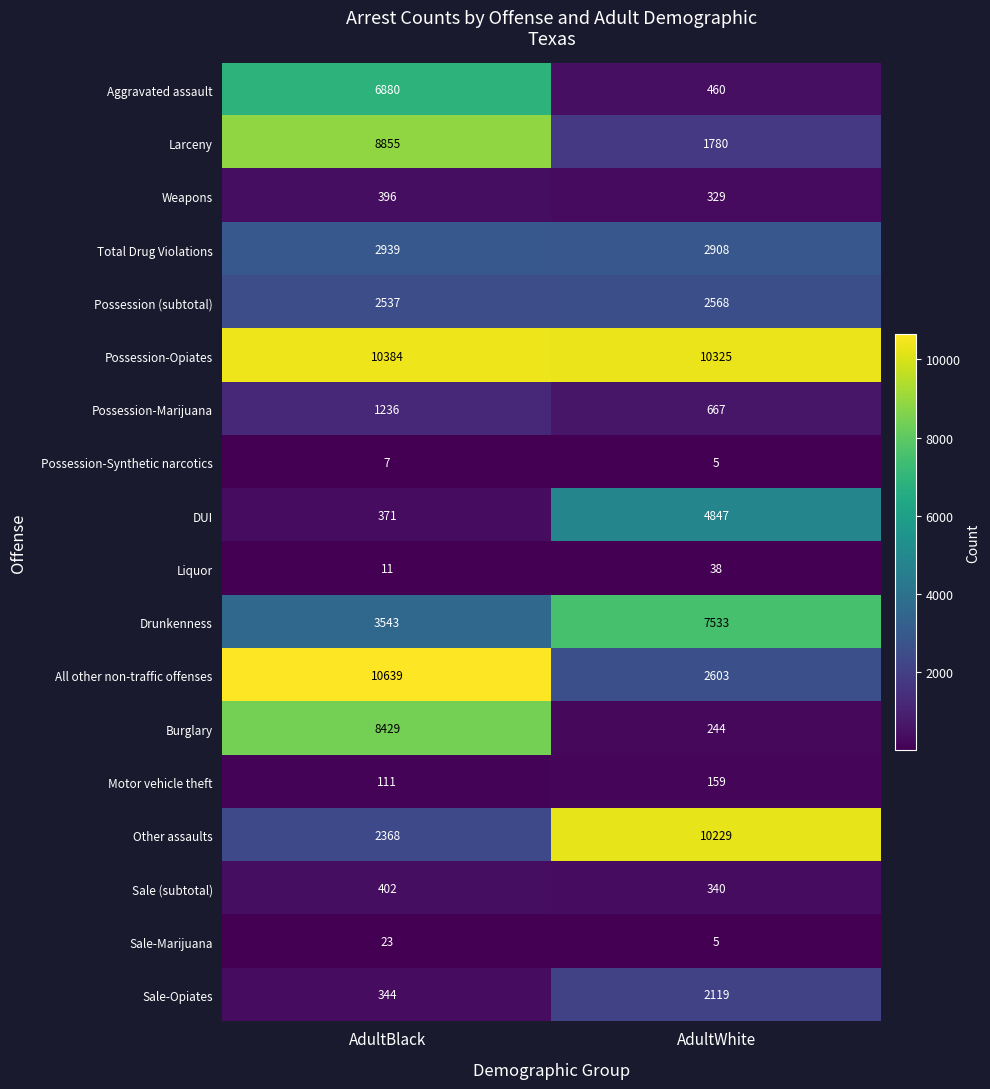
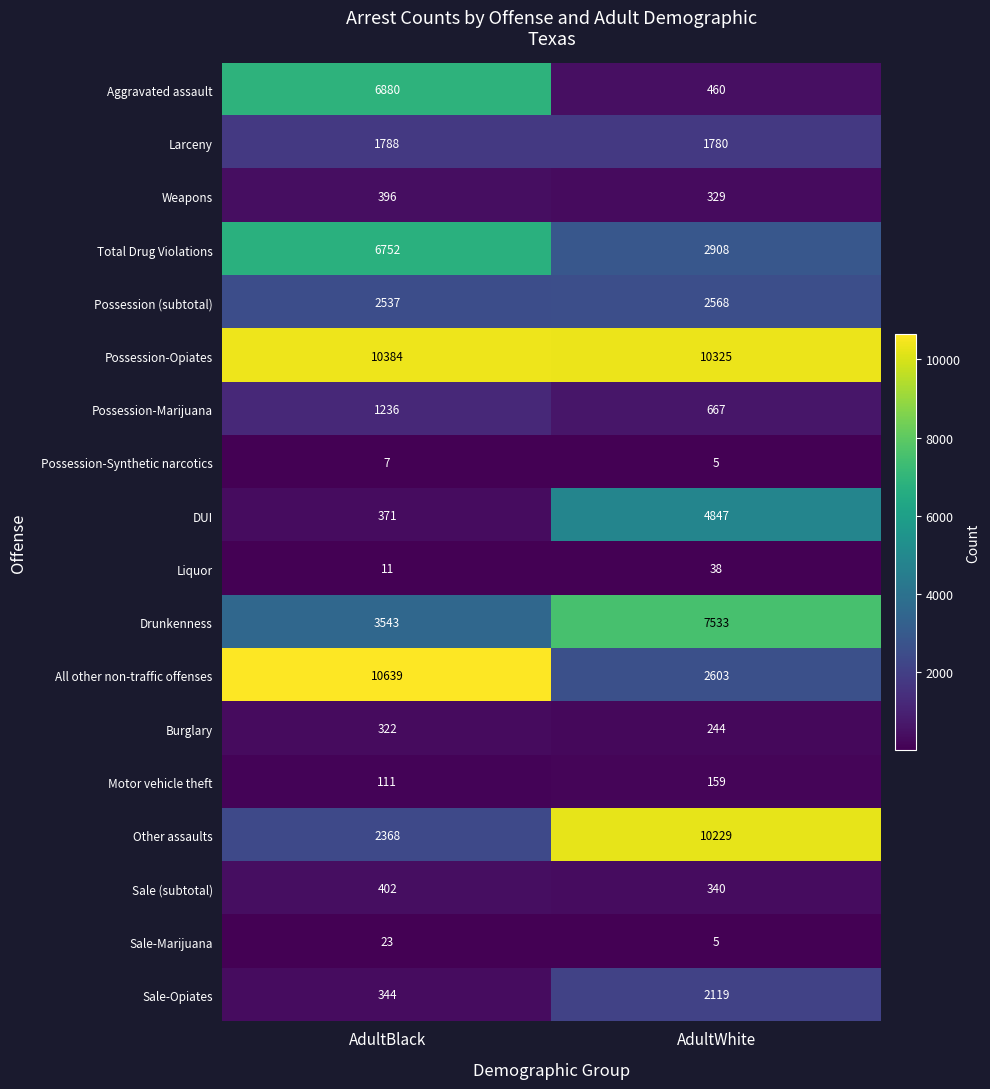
Larceny, AdultBlack: 8855 -> 1788
Total Drug Violations, AdultBlack: 2939 -> 6752
Burglary, AdultBlack: 8429 -> 322
